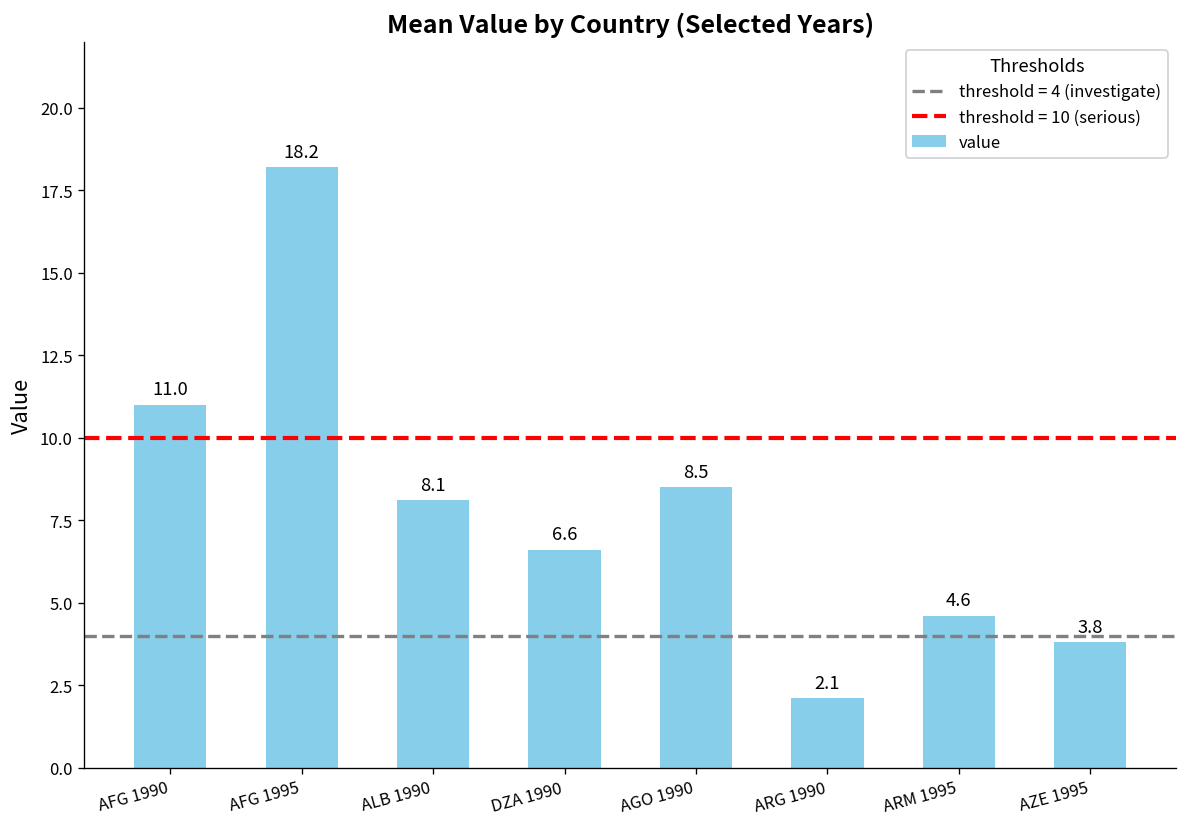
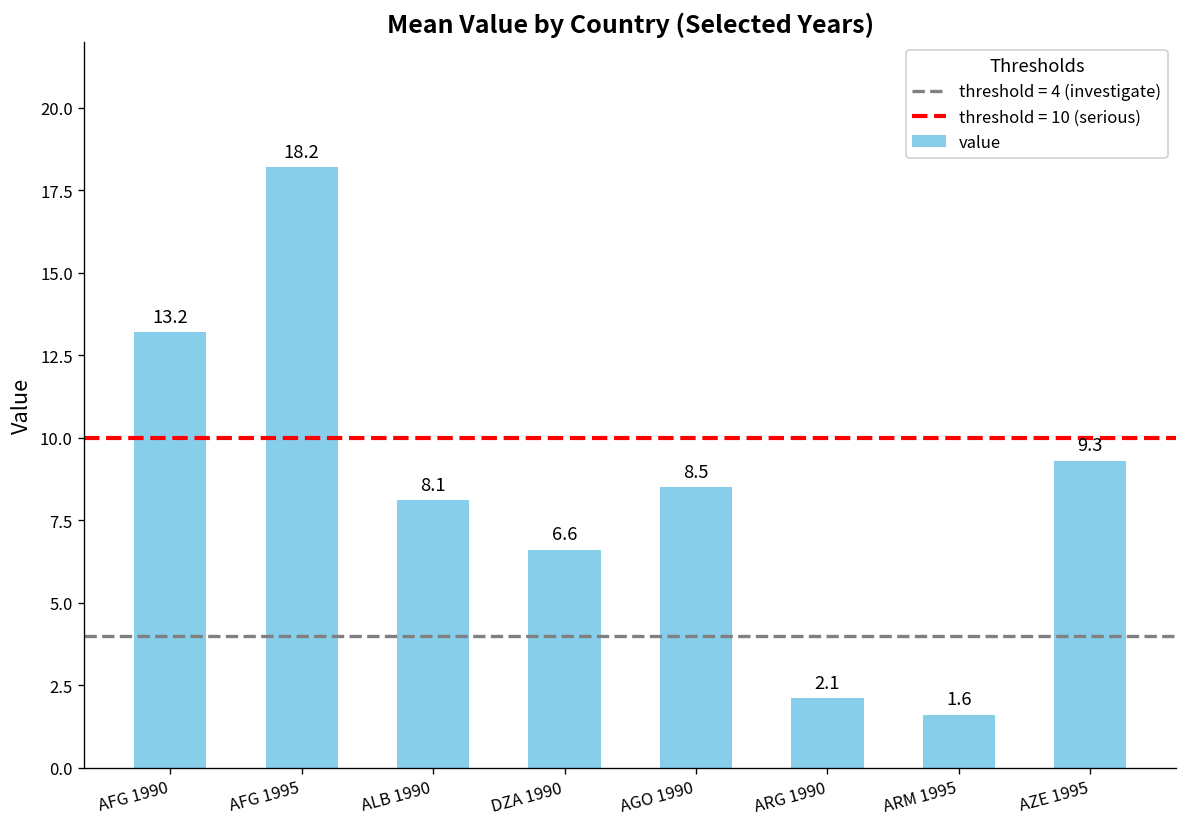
AFG 1990: 11.0 -> 13.2
ARM 1995: 4.6 -> 1.6
AZE 1995: 3.8 -> 9.3
